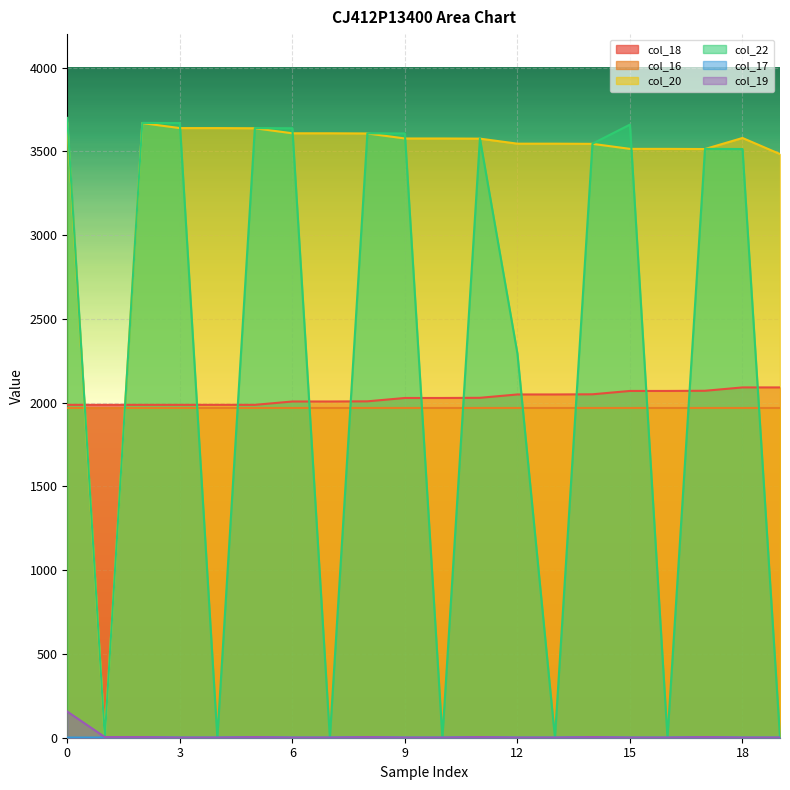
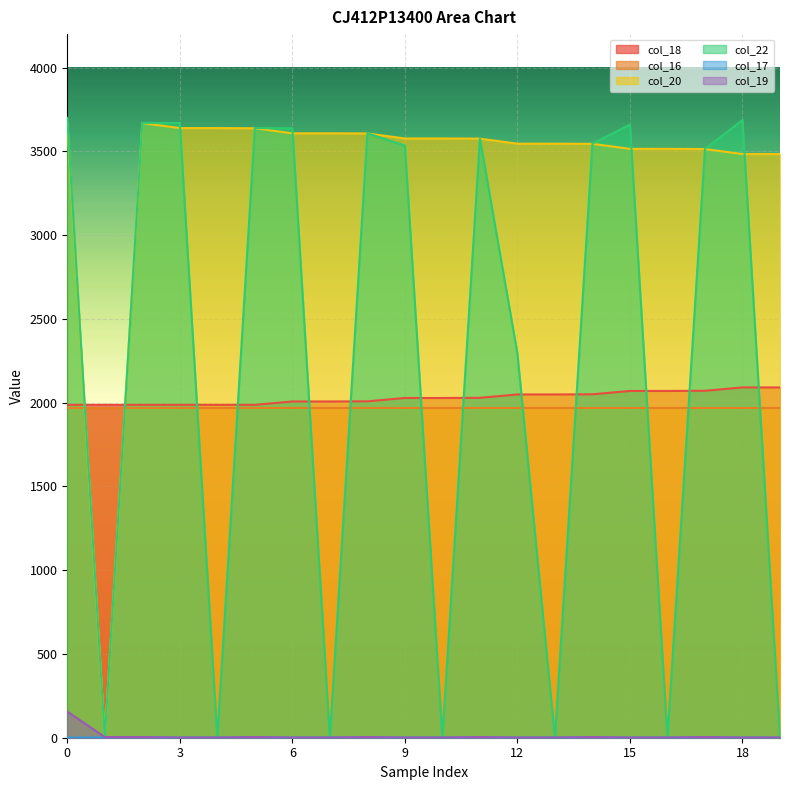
col_22, 9: 3610 -> 3530
col_20, 18: 3580 -> 3480
col_22, 18: 3510 -> 3690
